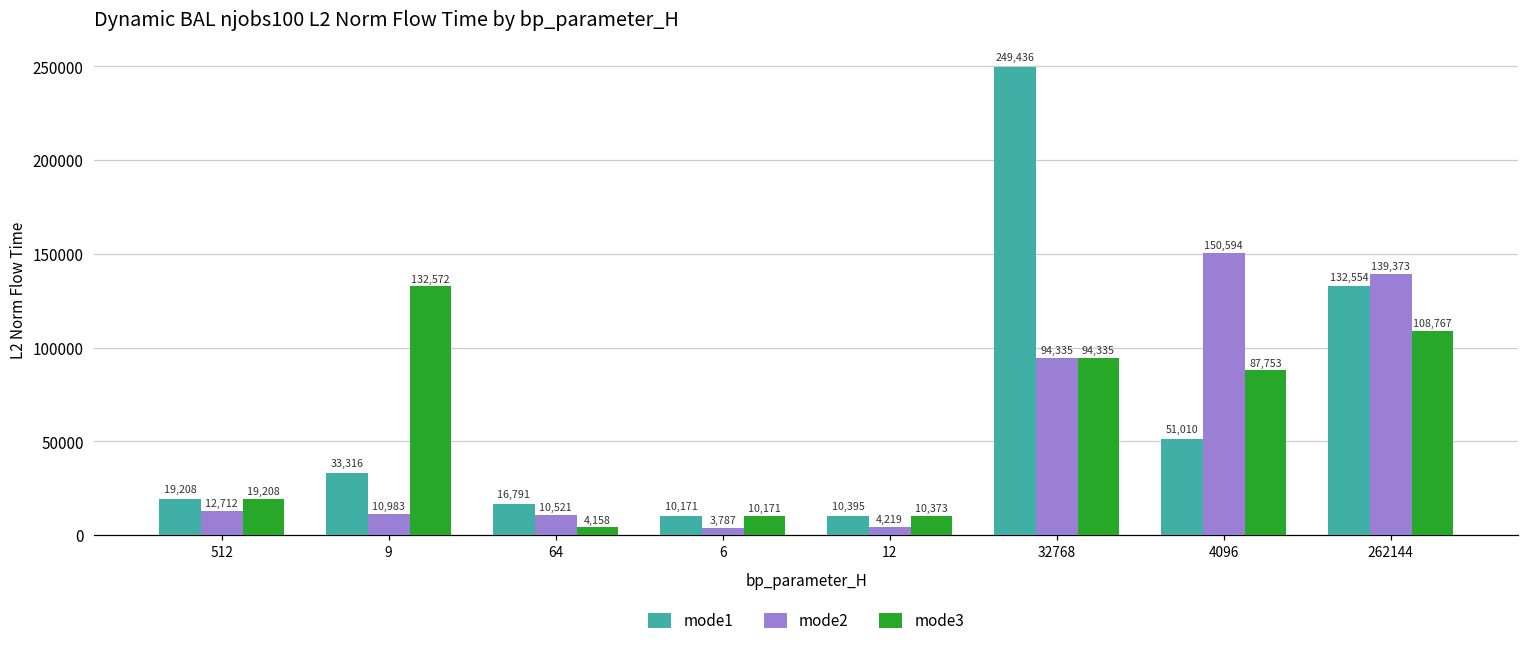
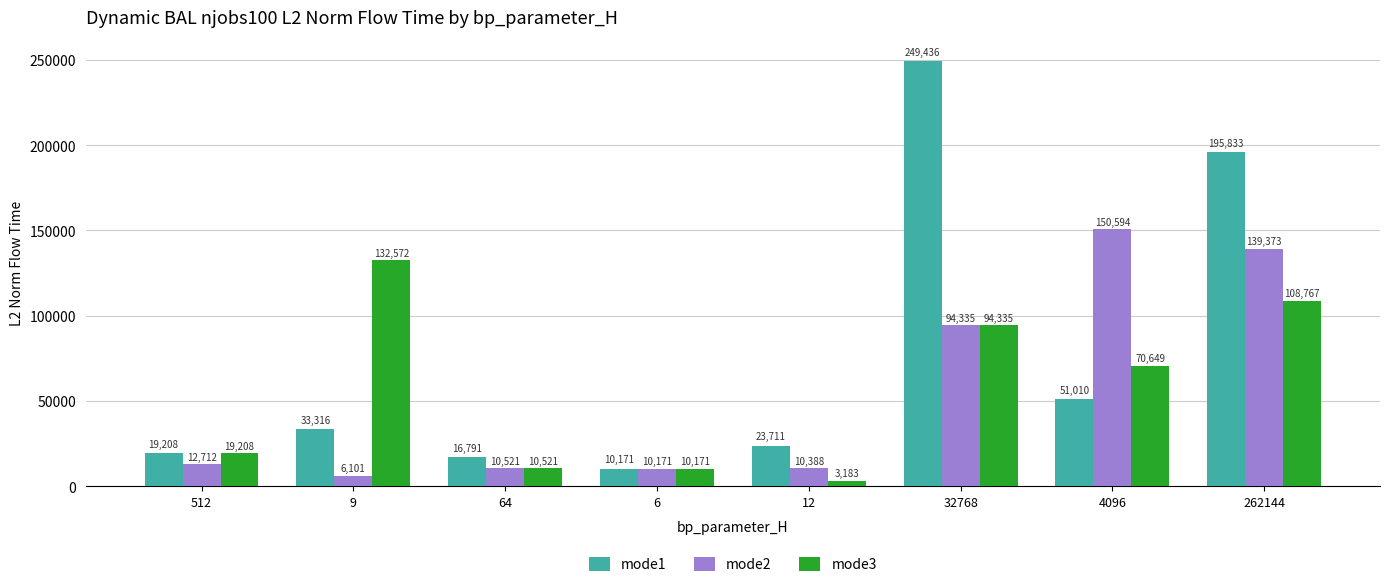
mode2, 9: 10,983 -> 6,101
mode3, 64: 4,158 -> 10,521
mode2, 6: 3,787 -> 10,171
mode1, 12: 10,395 -> 23,711
mode2, 12: 4,219 -> 10,388
mode3, 12: 10,373 -> 3,183
mode3, 4096: 87,753 -> 70,649
mode1, 262144: 132,554 -> 195,833
